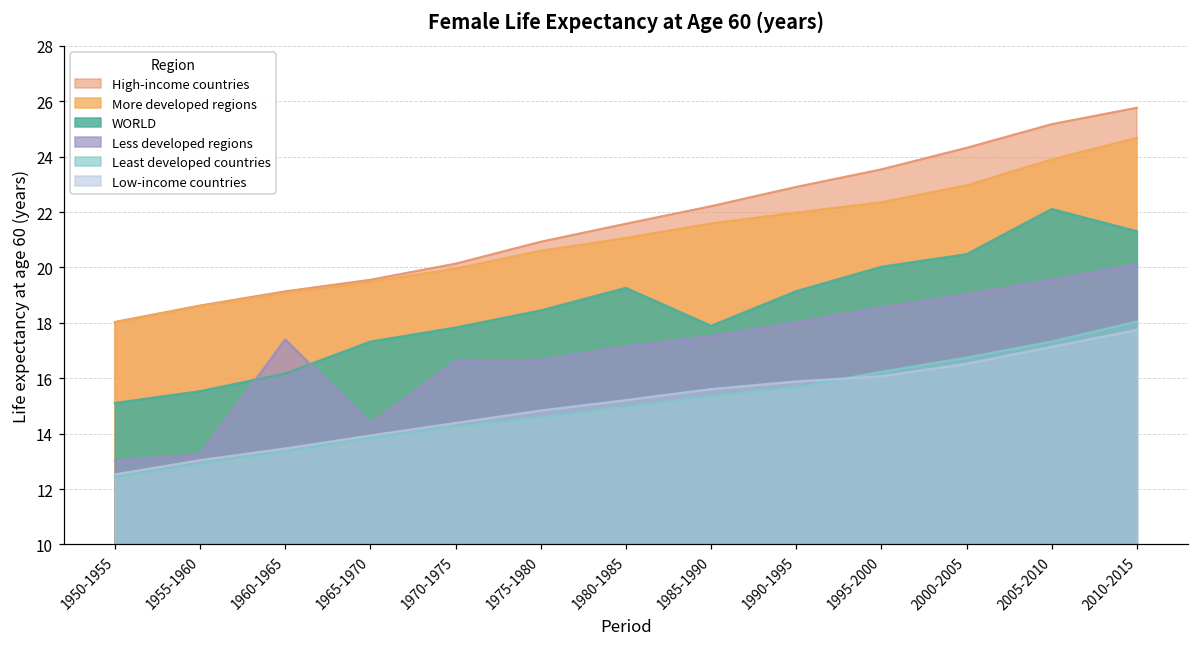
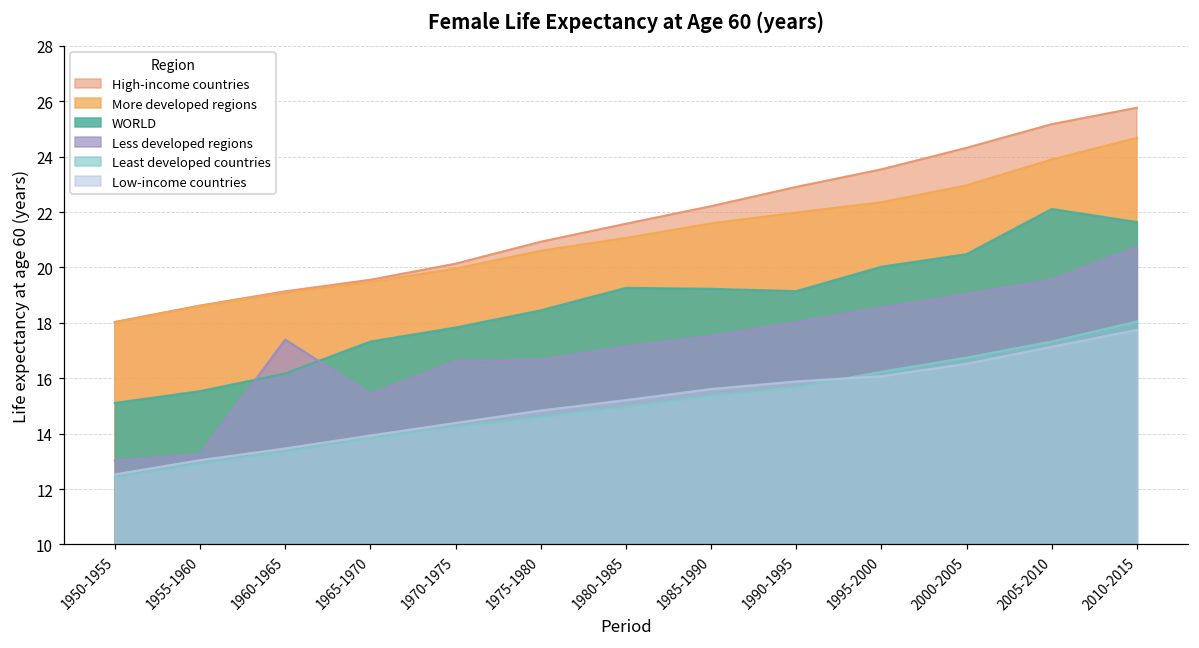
Less developed regions, 1965-1970: 14.4 -> 15.4
WORLD, 1985-1990: 17.9 -> 19.2
WORLD, 2010-2015: 21.3 -> 21.6
Less developed regions, 2010-2015: 20.1 -> 20.7
